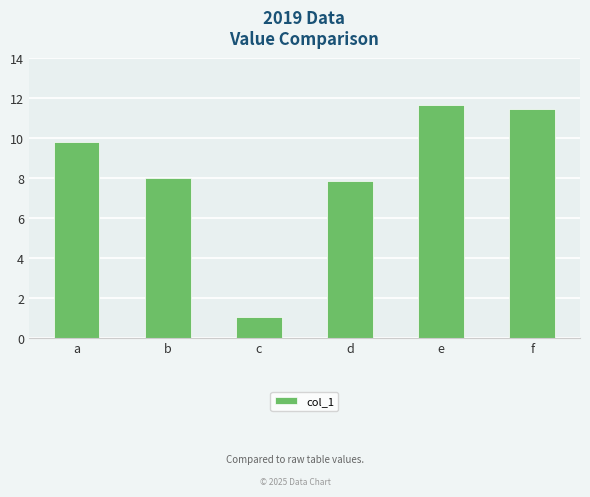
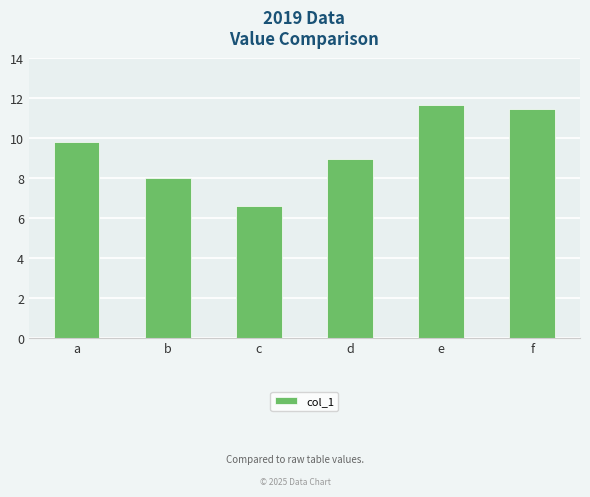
c: 1.1 -> 6.6
d: 7.8 -> 9.0
